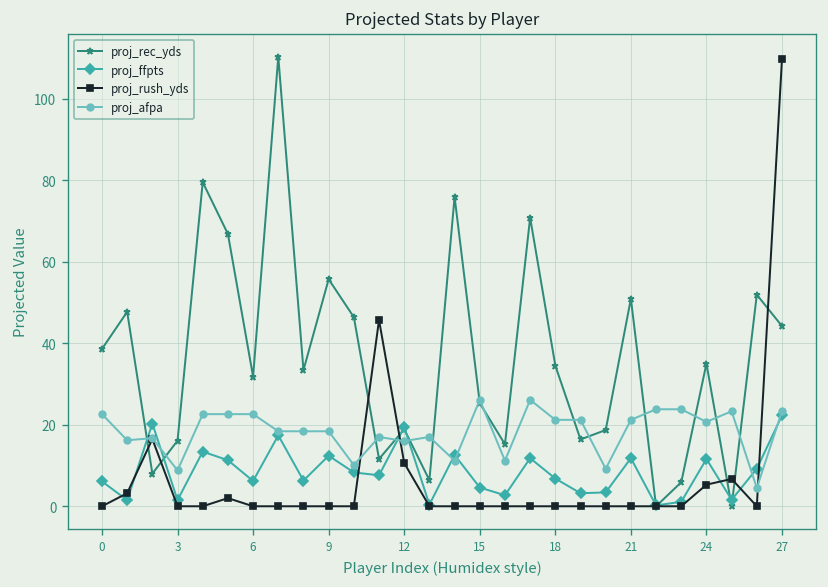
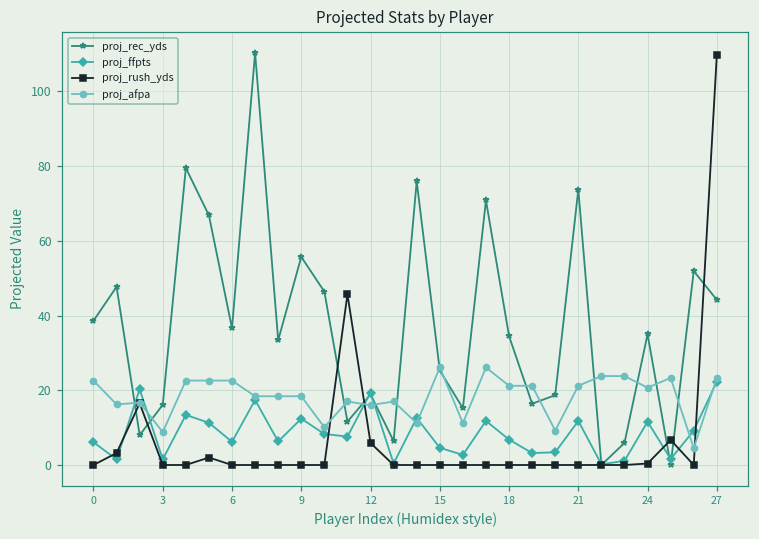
proj_rec_yds, 6: 32 -> 37
proj_rush_yds, 12: 11 -> 6
proj_rec_yds, 21: 51 -> 74
proj_rush_yds, 24: 5 -> 0
